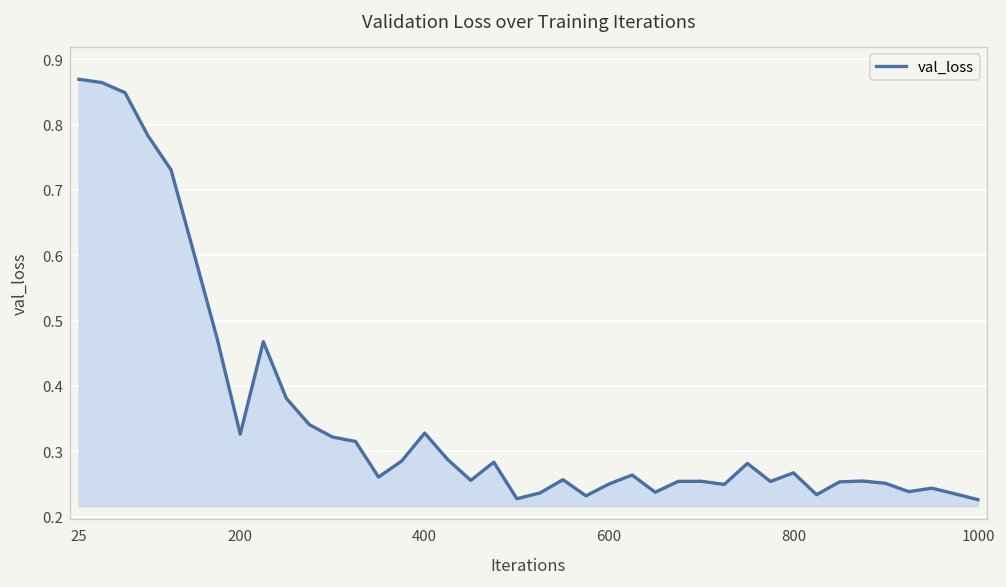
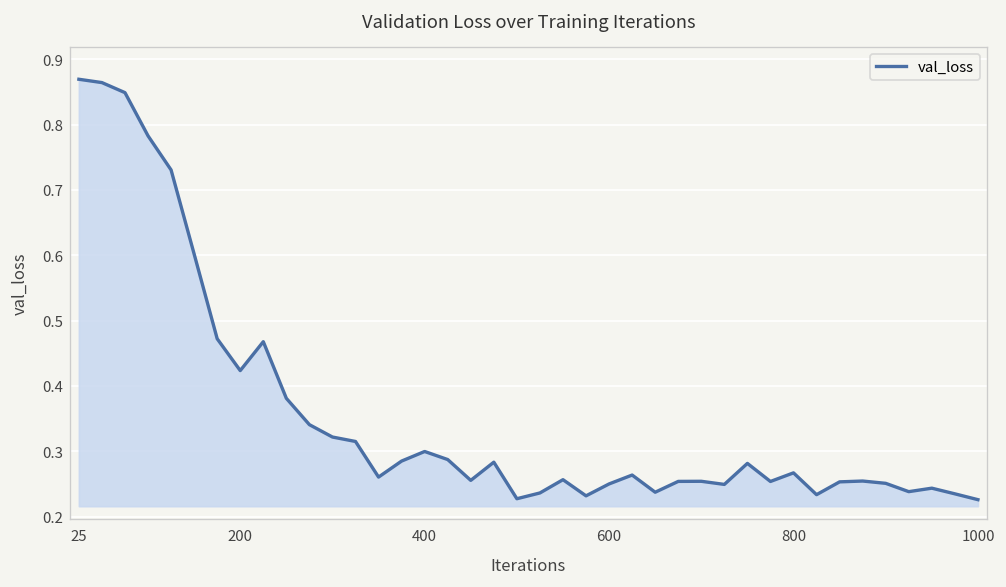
200: 0.33 -> 0.42
400: 0.33 -> 0.30
